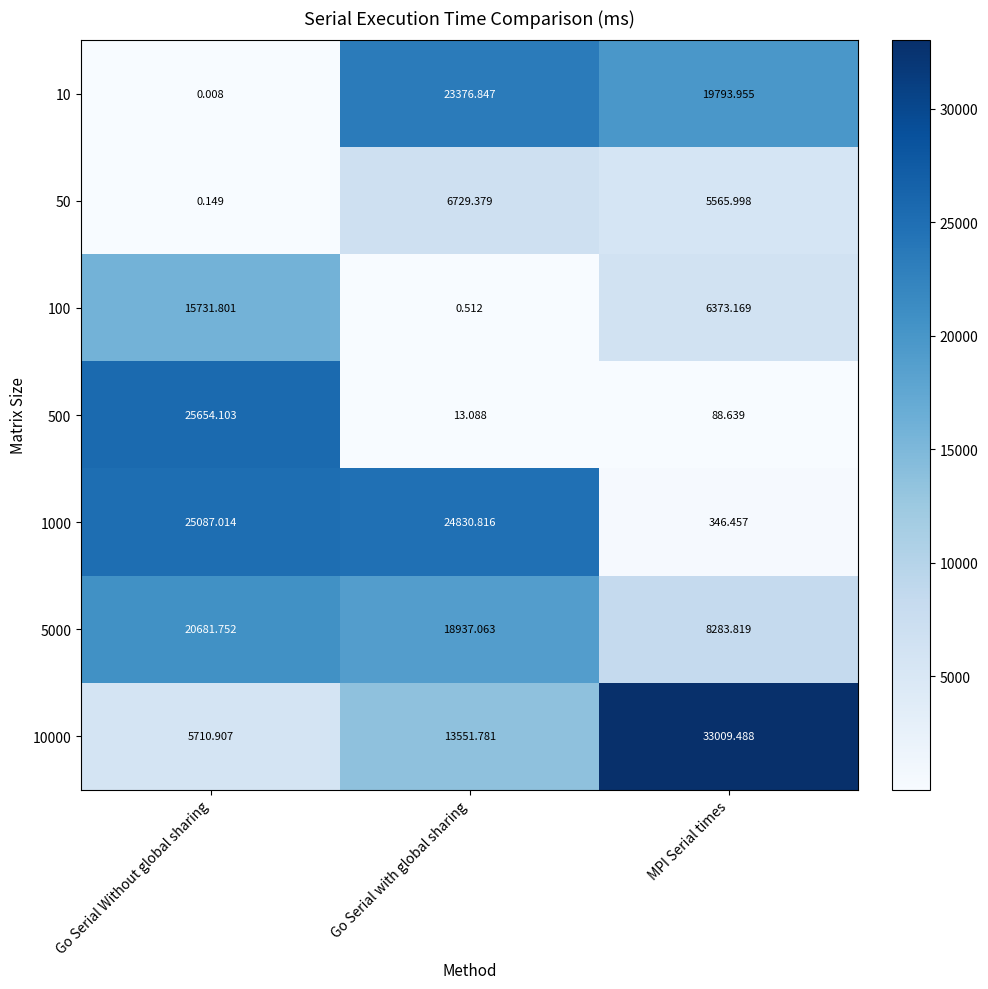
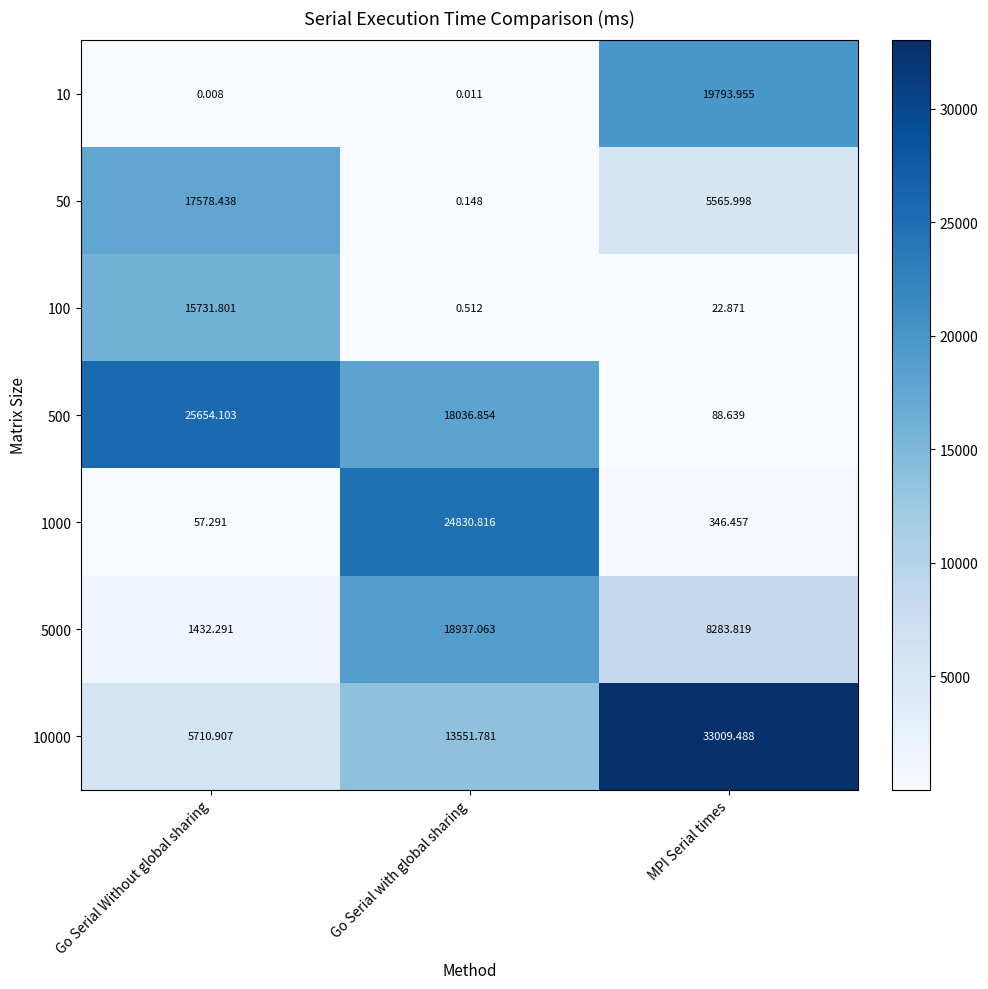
10, Go Serial with global sharing: 23376.847 -> 0.011
50, Go Serial Without global sharing: 0.149 -> 17578.438
50, Go Serial with global sharing: 6729.379 -> 0.148
100, MPI Serial times: 6373.169 -> 22.871
500, Go Serial with global sharing: 13.088 -> 18036.854
1000, Go Serial Without global sharing: 25087.014 -> 57.291
5000, Go Serial Without global sharing: 20681.752 -> 1432.291
